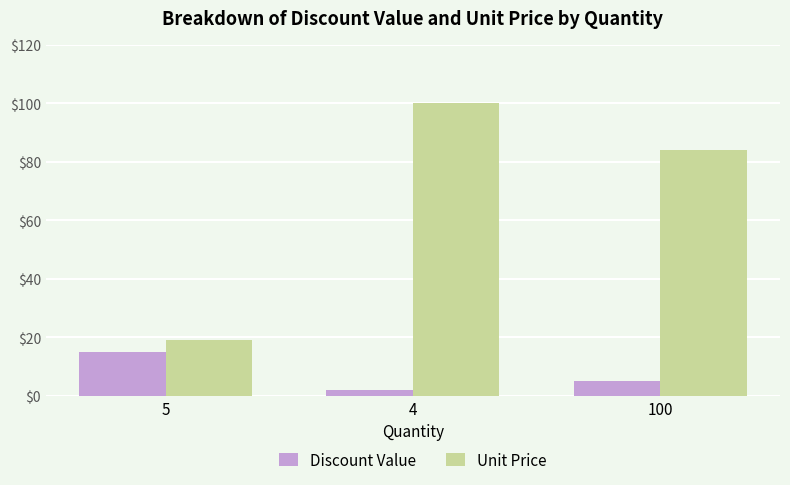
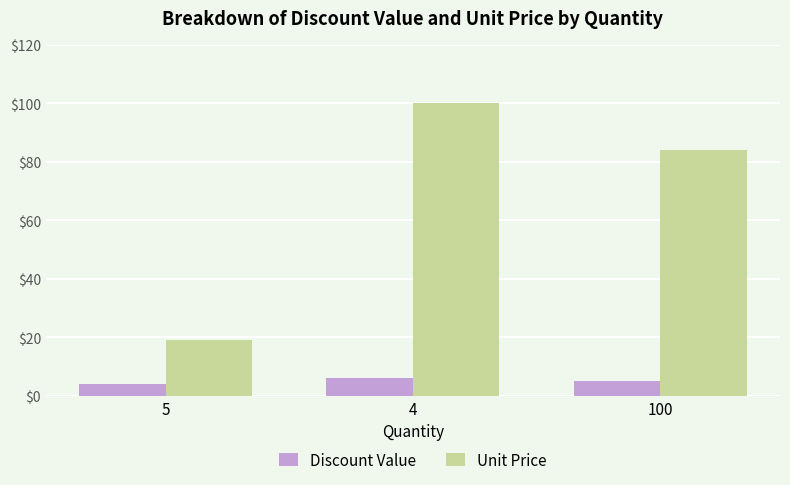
Discount Value, 5: $15 -> $4
Discount Value, 4: $2 -> $6
